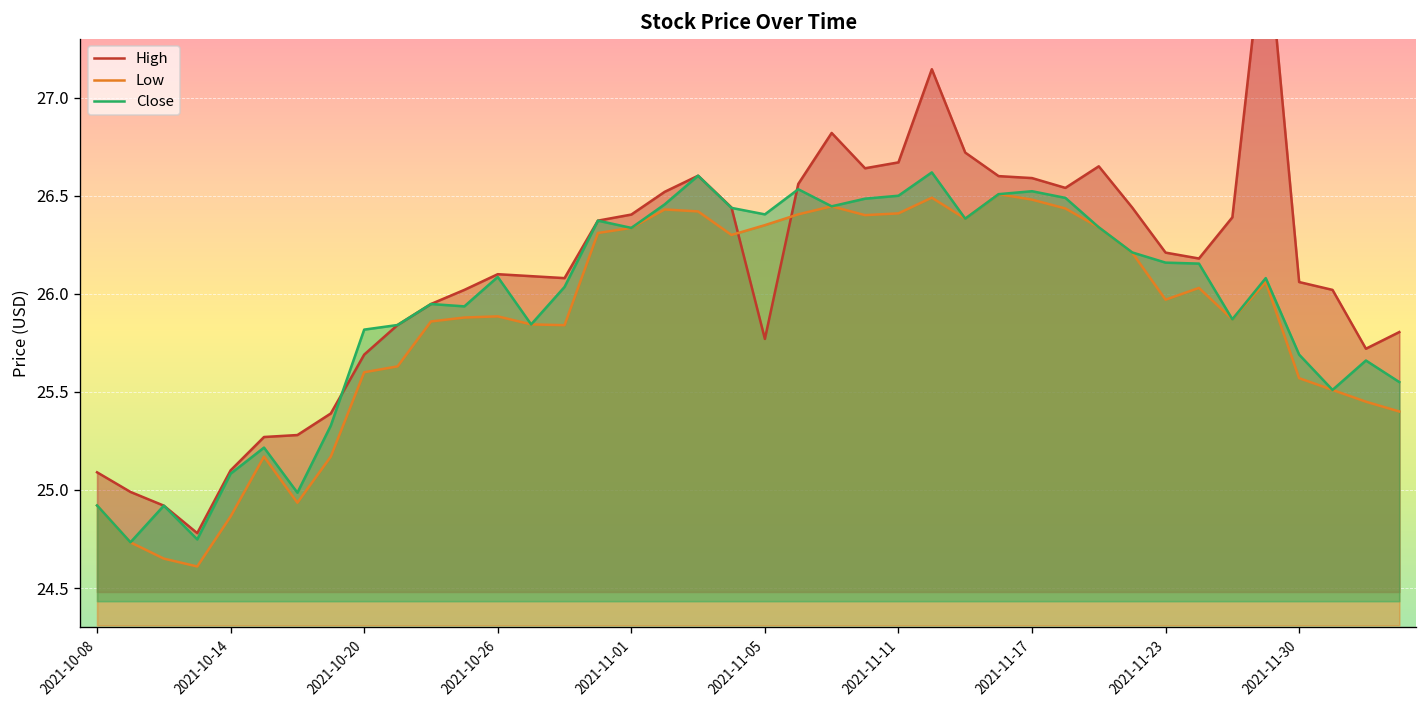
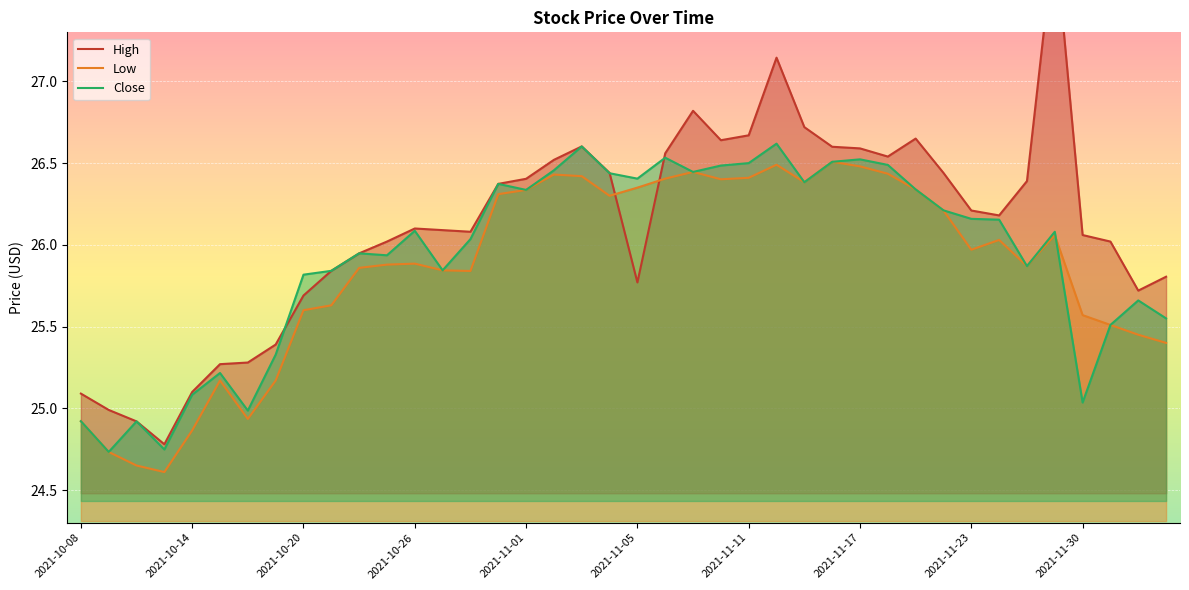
Close, 2021-11-30: 25.69 -> 25.04
